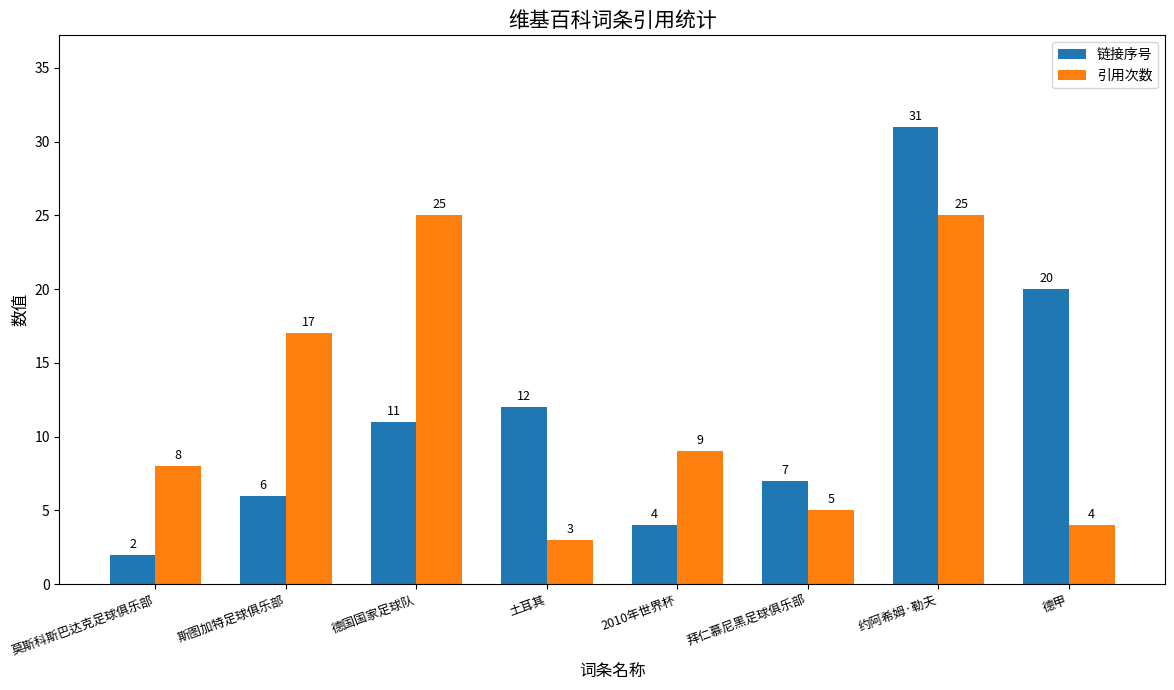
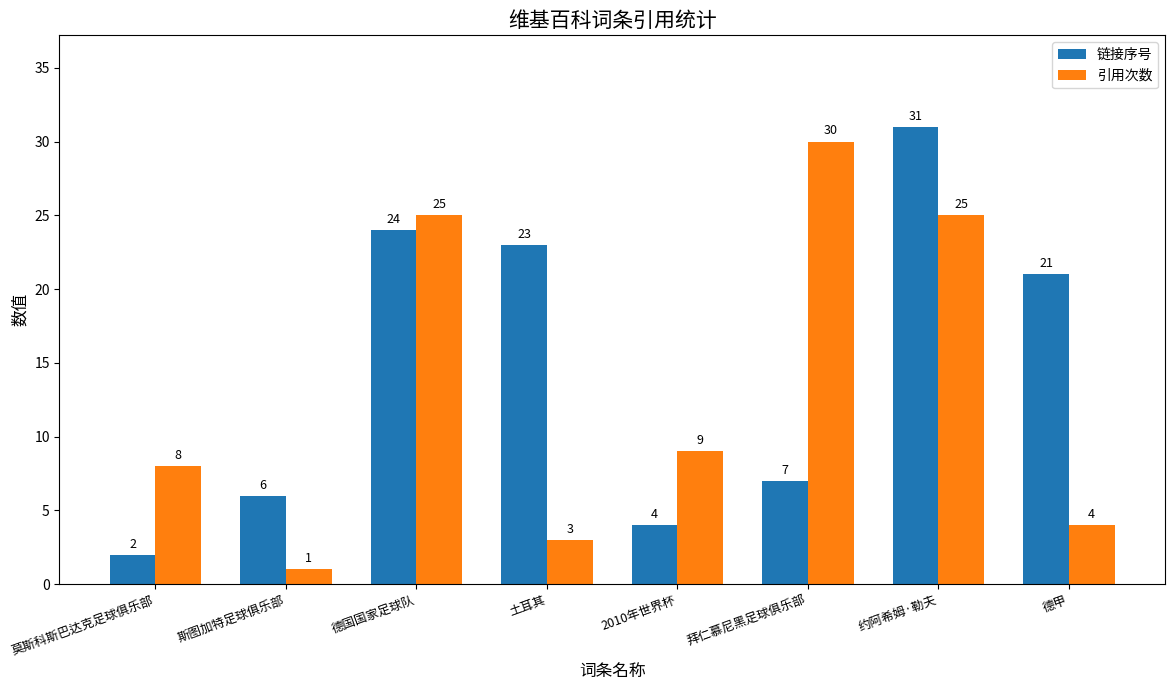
引用次数, 斯图加特足球俱乐部: 17 -> 1
链接序号, 德国国家足球队: 11 -> 24
链接序号, 土耳其: 12 -> 23
引用次数, 拜仁慕尼黑足球俱乐部: 5 -> 30
链接序号, 德甲: 20 -> 21
